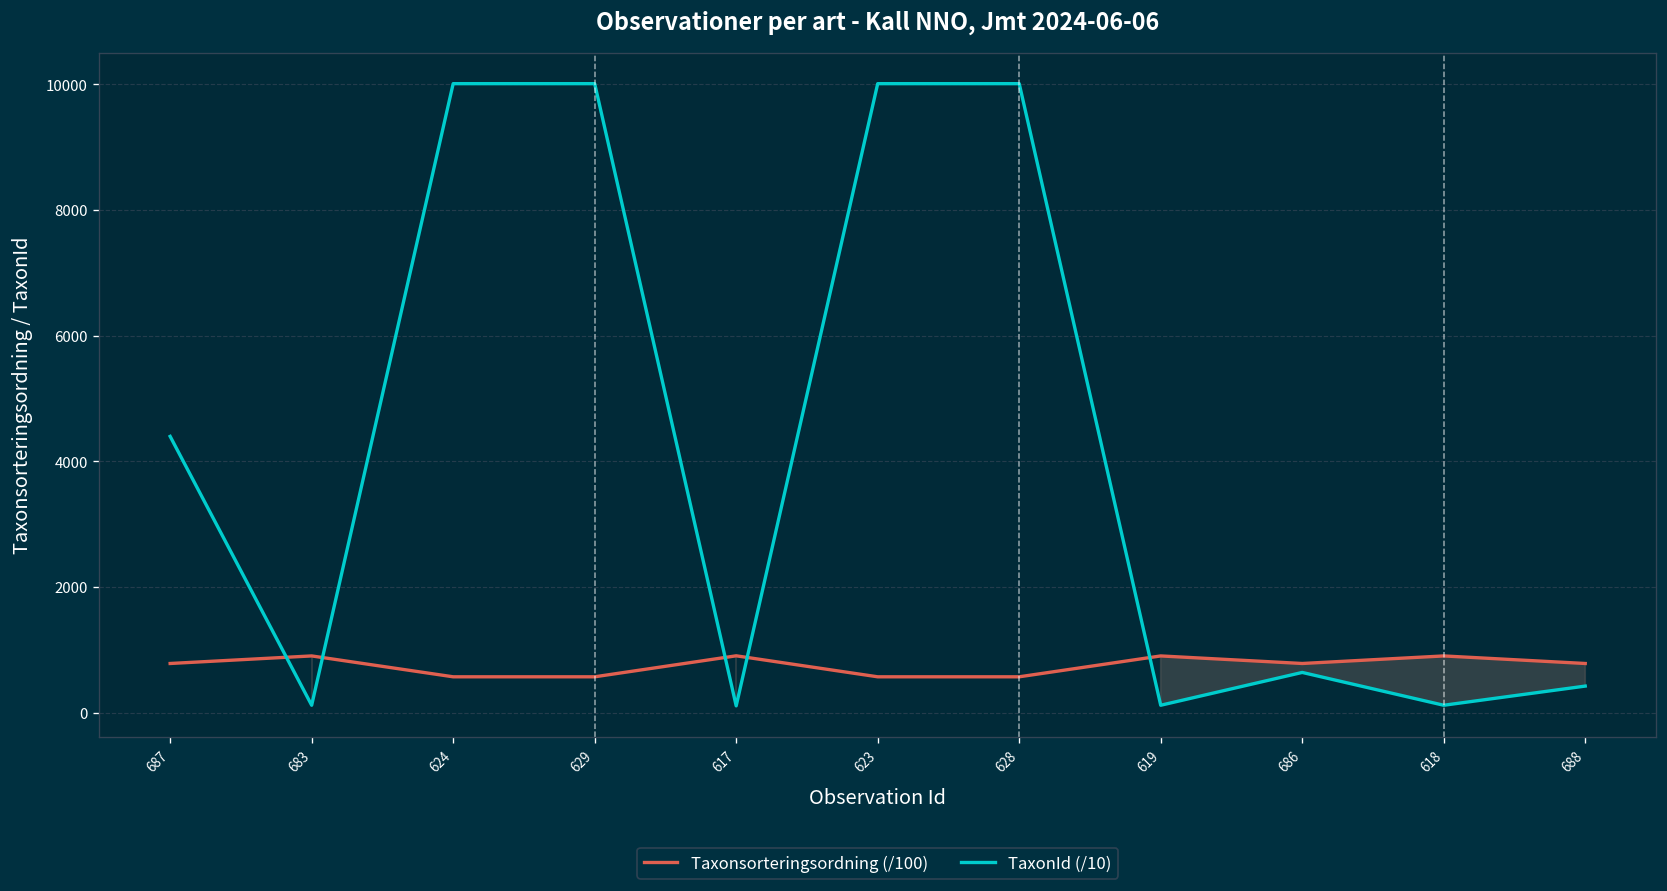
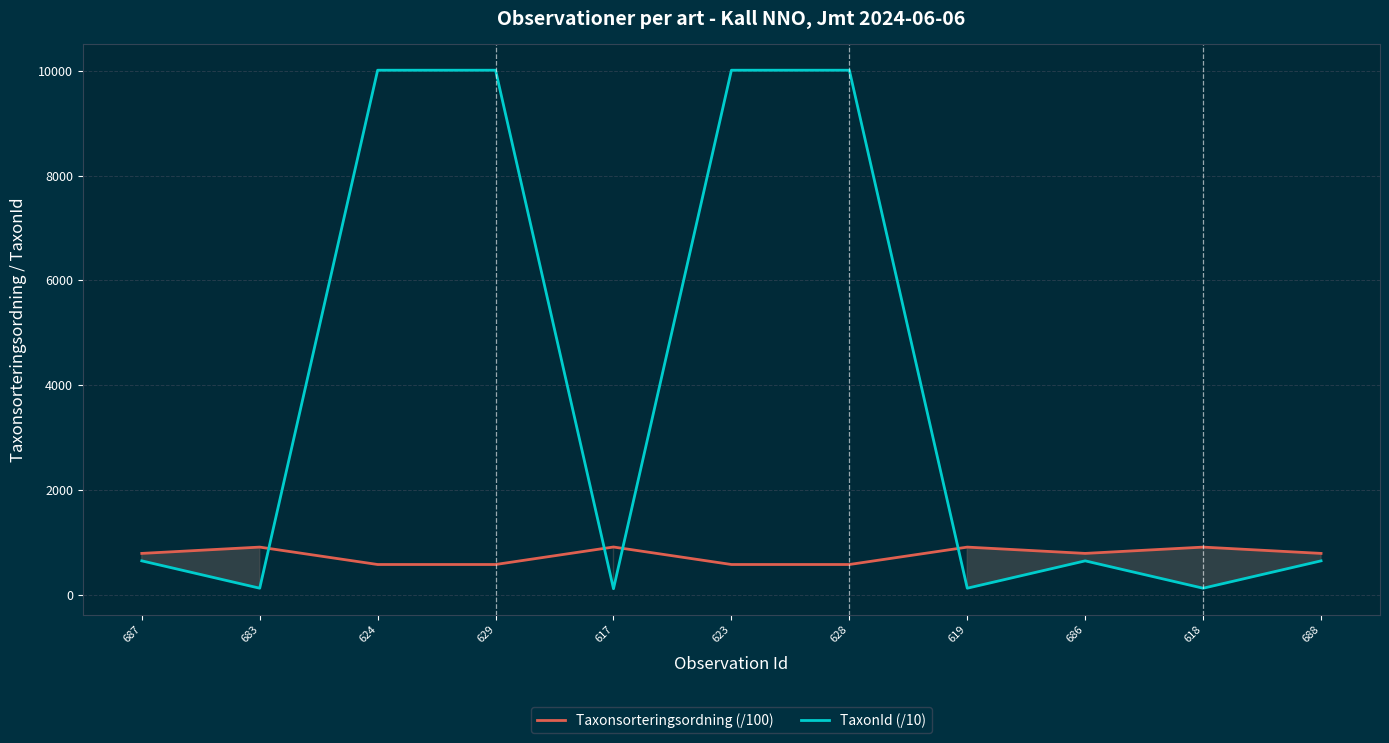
TaxonId (/10), 687: 4400 -> 600
TaxonId (/10), 688: 400 -> 600
